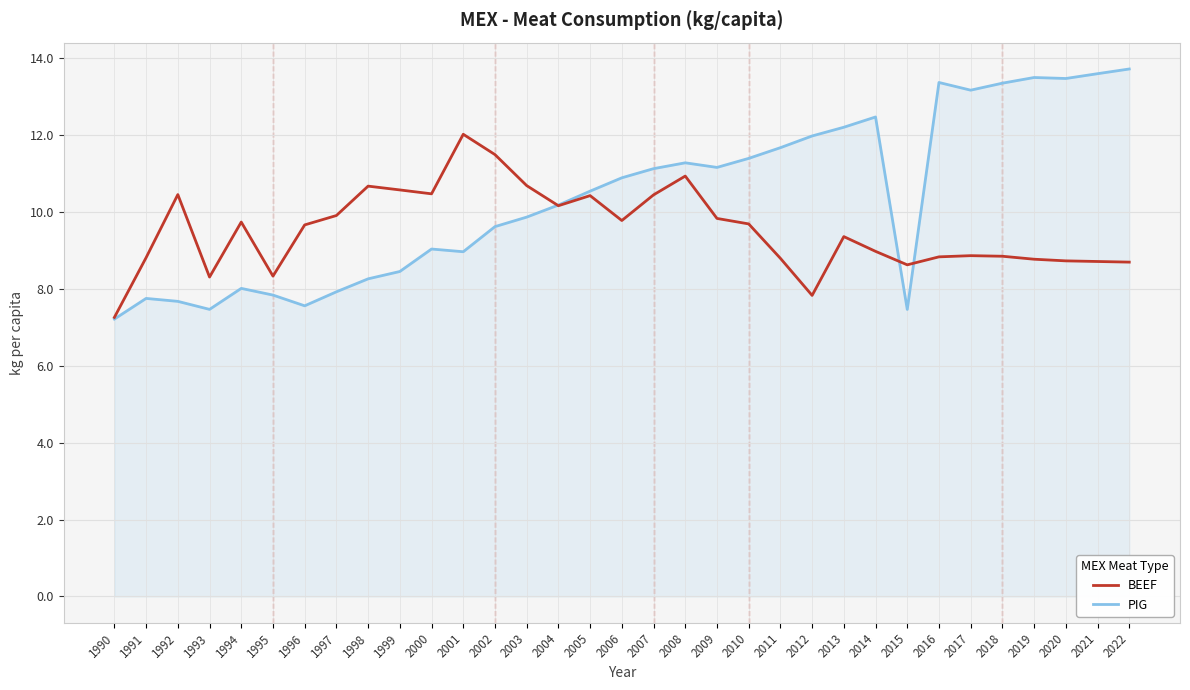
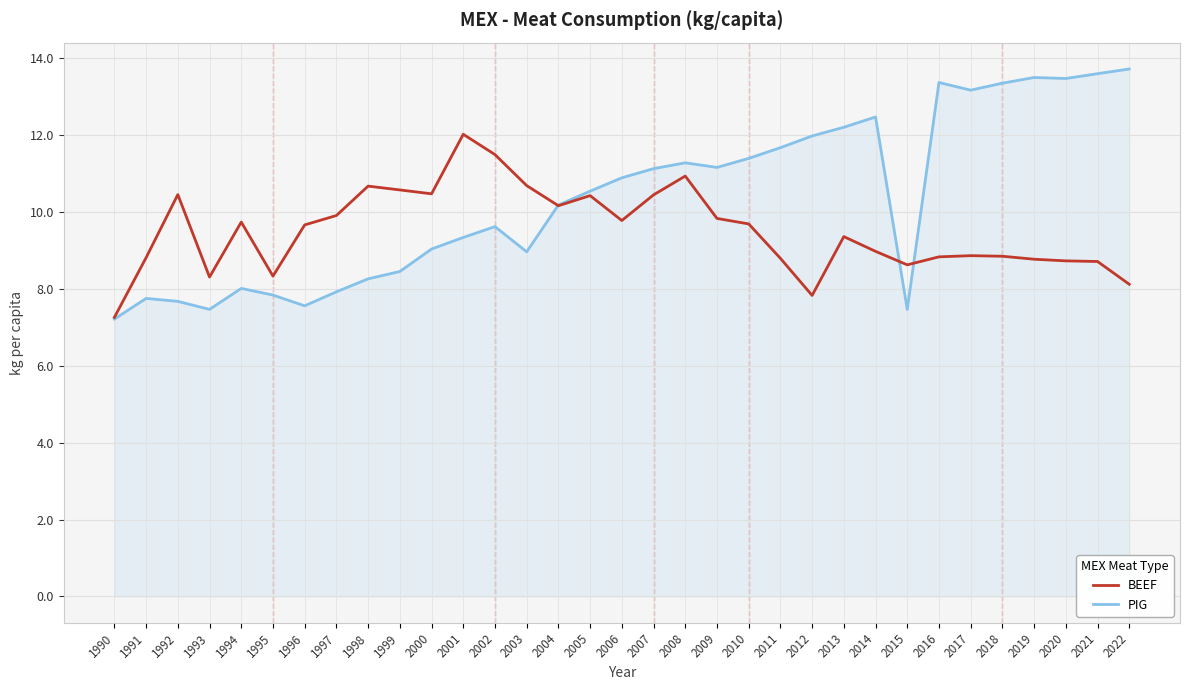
PIG, 2001: 9.0 -> 9.3
PIG, 2003: 9.9 -> 9.0
BEEF, 2022: 8.7 -> 8.1
